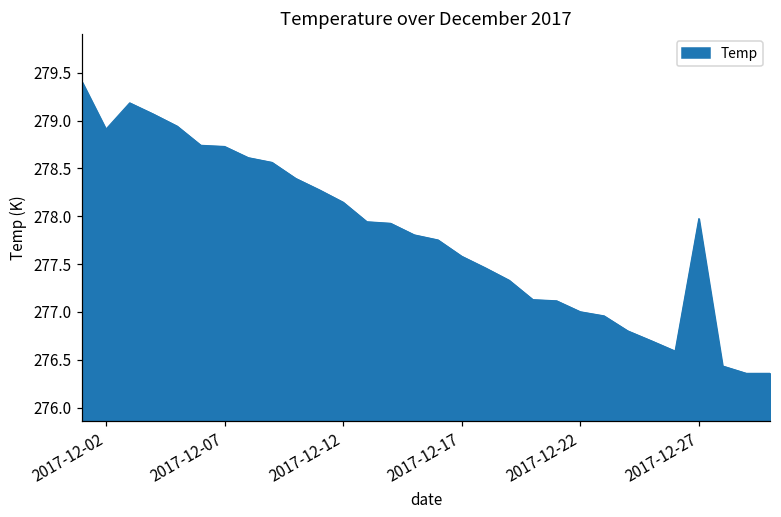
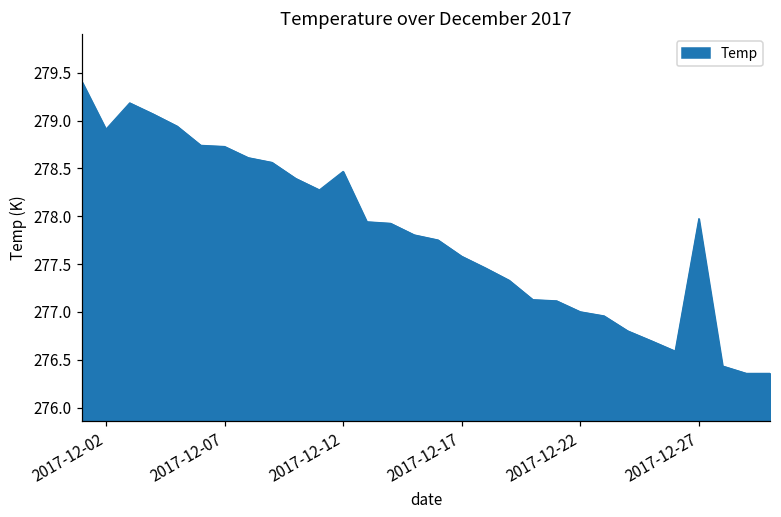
2017-12-12: 278.1 -> 278.5
